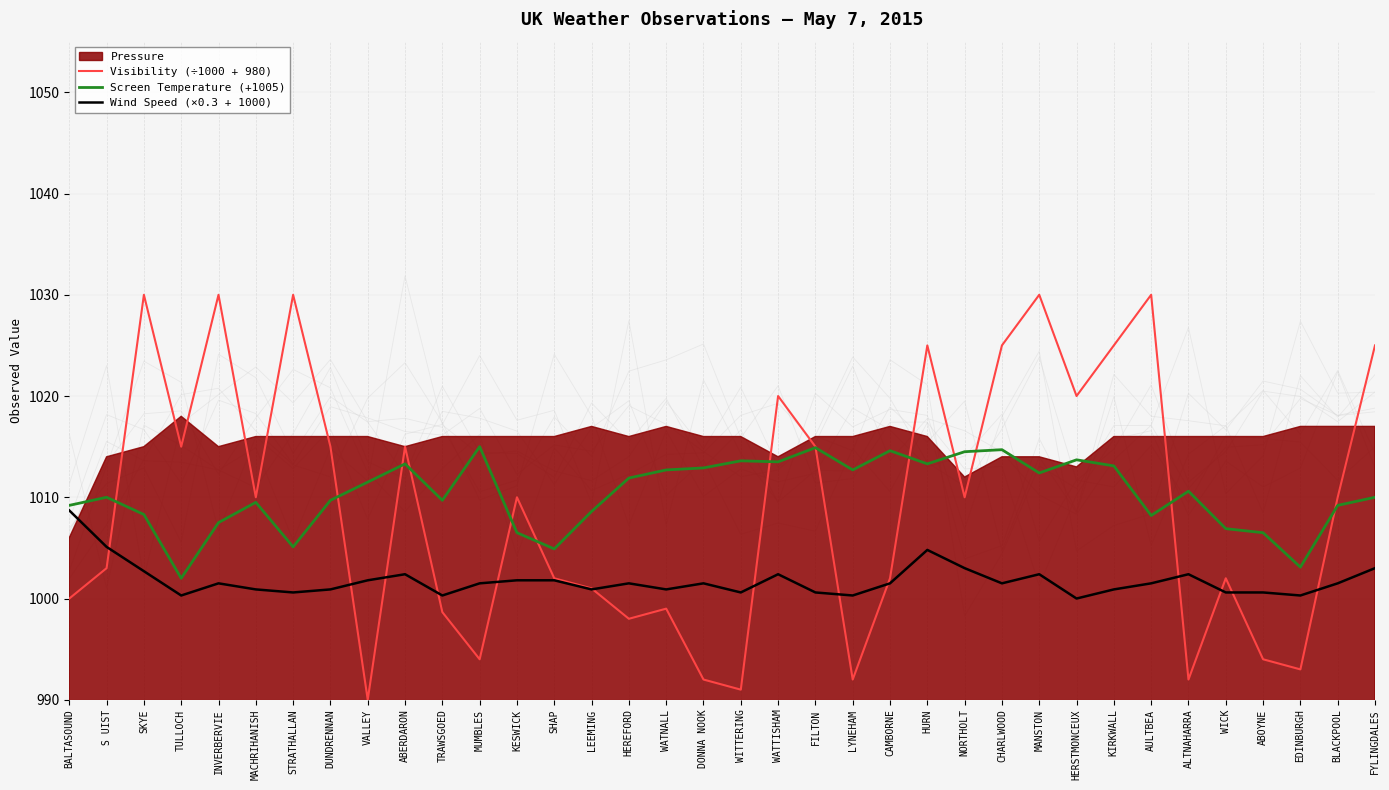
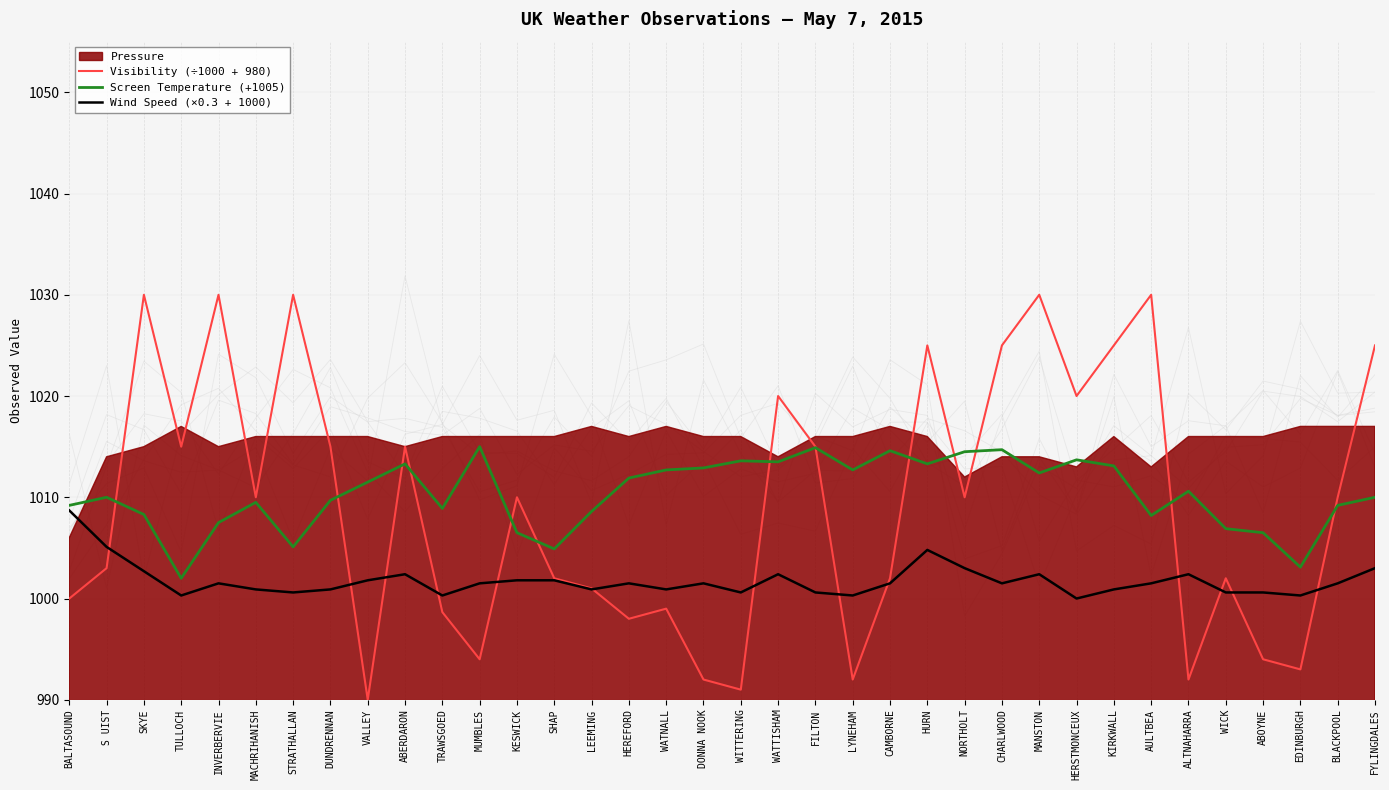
Pressure, TULLOCH: 1018 -> 1017
Screen Temperature (+1005), TRAWSGOED: 1009.7 -> 1008.9
Pressure, AULTBEA: 1016 -> 1013
